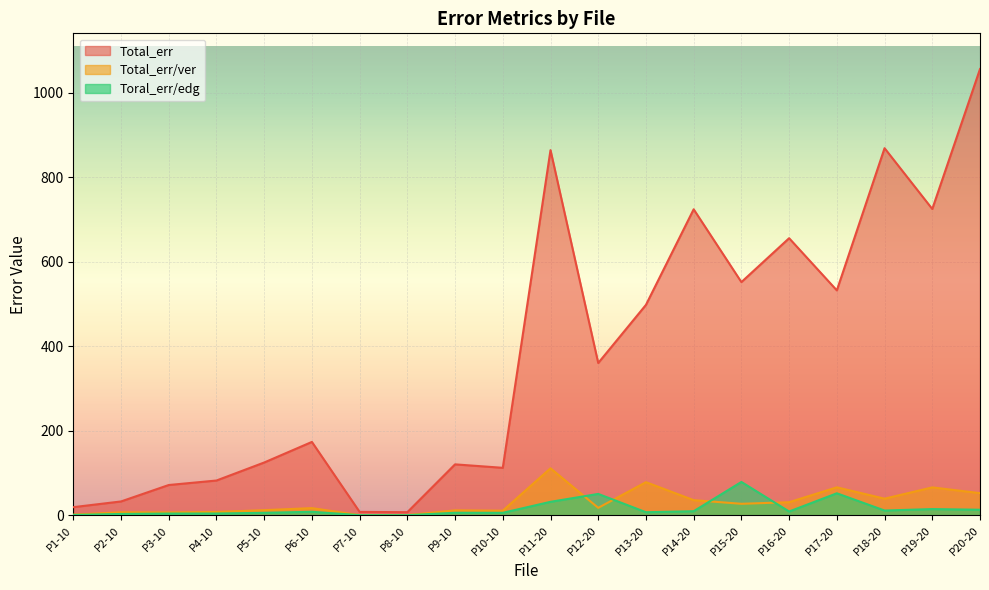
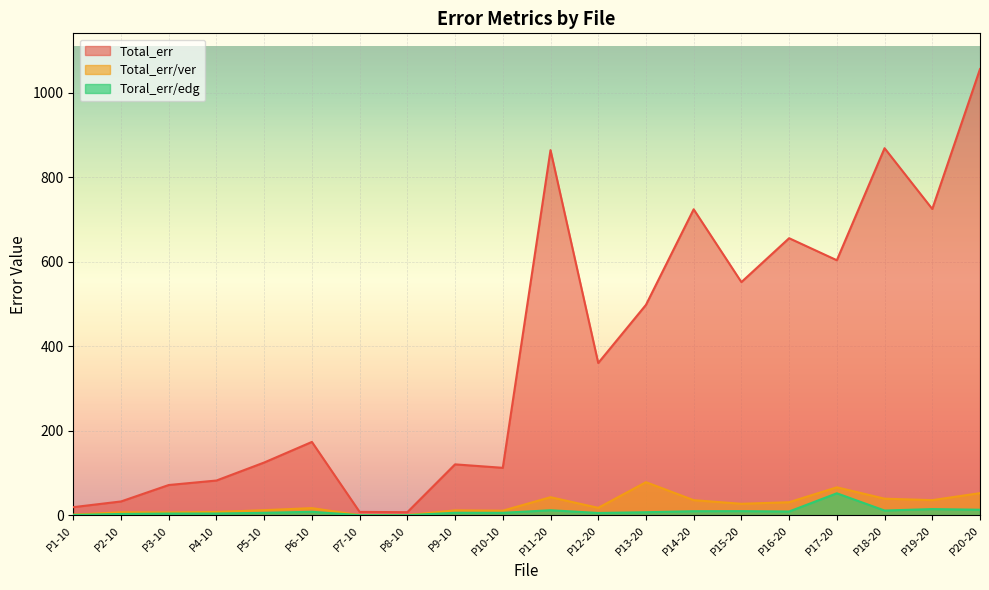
Total_err/ver, P11-20: 110 -> 40
Toral_err/edg, P11-20: 30 -> 10
Toral_err/edg, P12-20: 50 -> 10
Toral_err/edg, P15-20: 80 -> 10
Total_err, P17-20: 530 -> 600
Total_err/ver, P19-20: 70 -> 40
